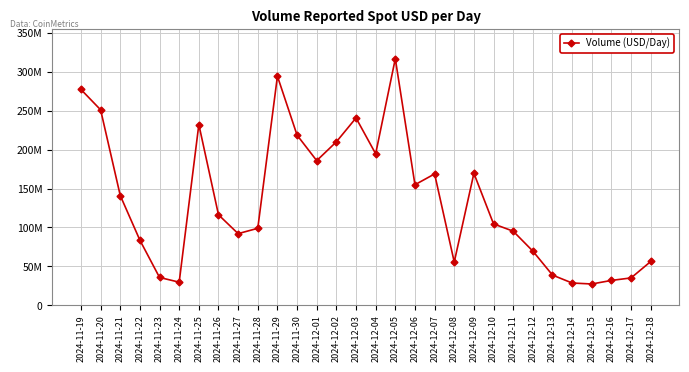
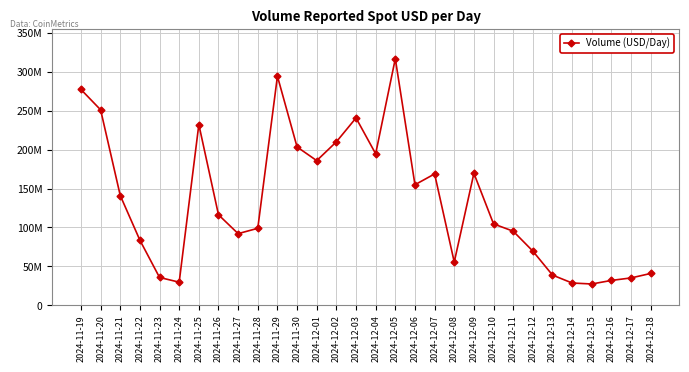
2024-11-30: 220000000 -> 200000000
2024-12-18: 60000000 -> 40000000
